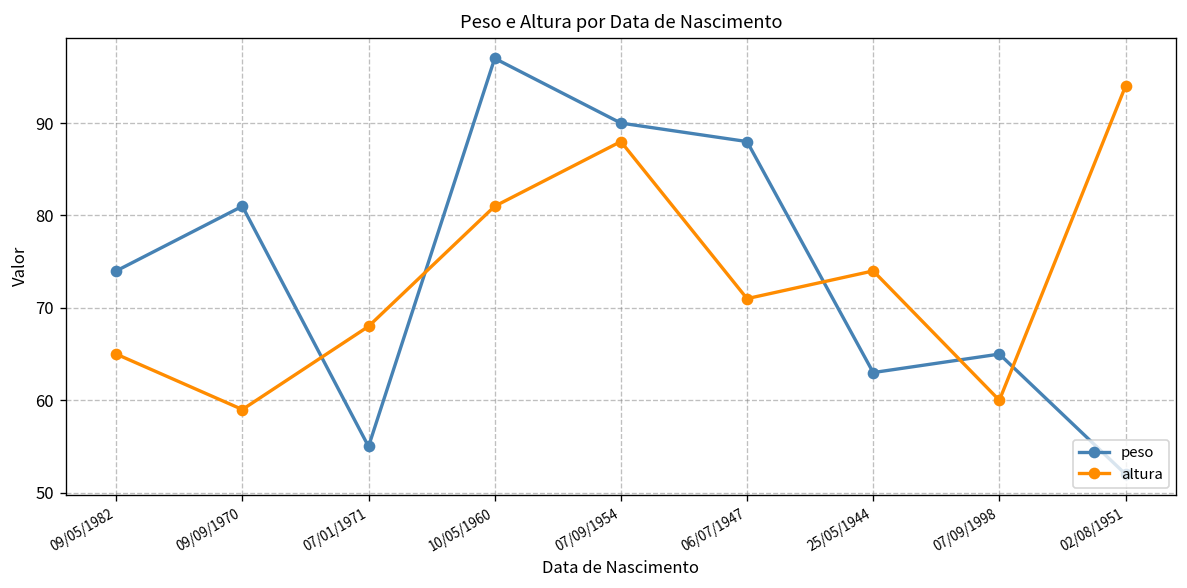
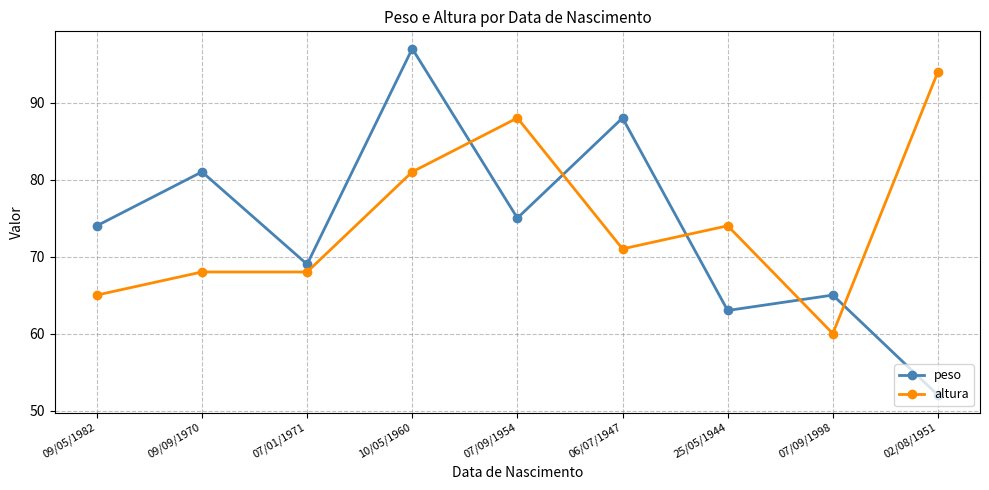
altura, 09/09/1970: 59 -> 68
peso, 07/01/1971: 55 -> 69
peso, 07/09/1954: 90 -> 75
